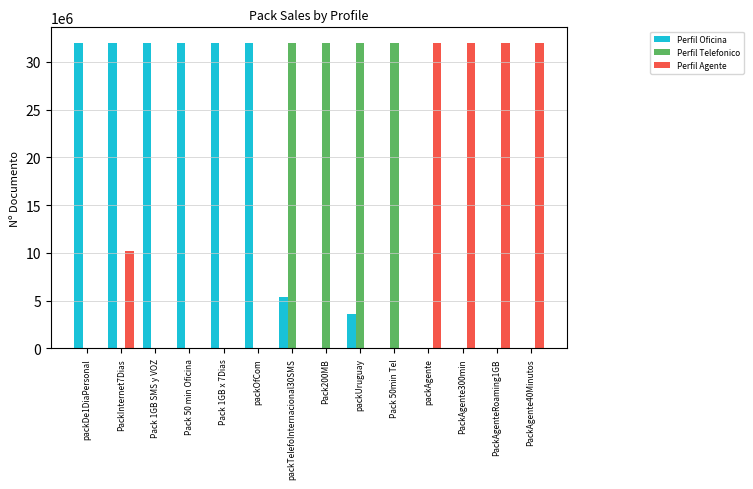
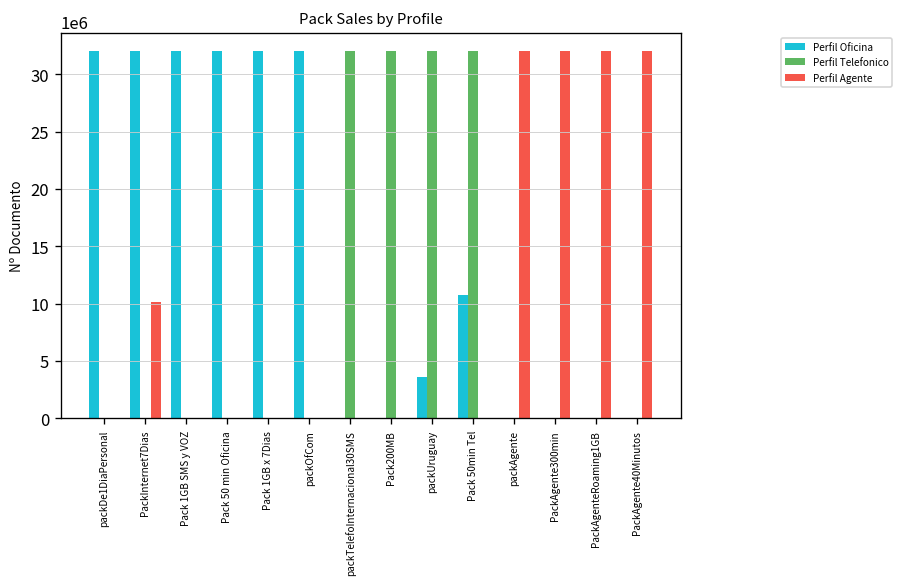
Perfil Oficina, packTelefoInternacional30SMS: 5000000 -> 0
Perfil Oficina, Pack 50min Tel: 0 -> 11000000
